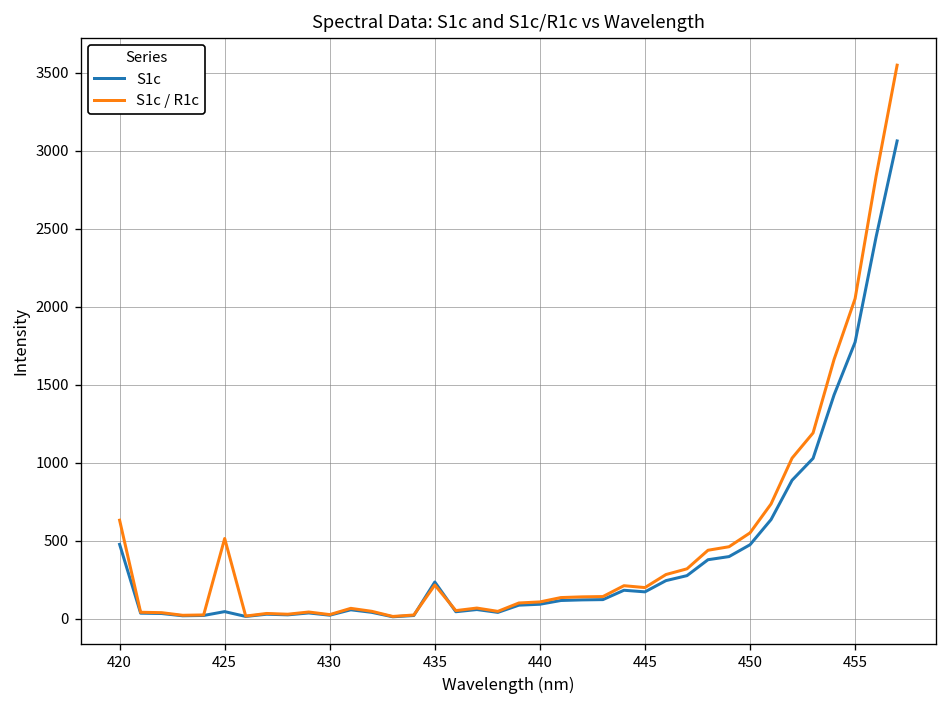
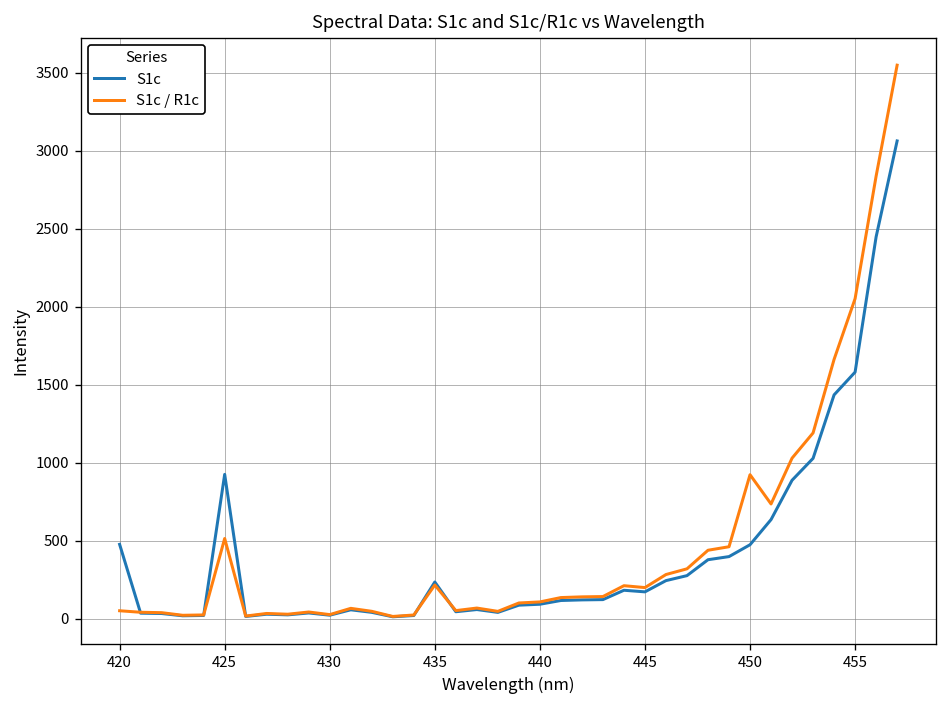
S1c / R1c, 420: 630 -> 50
S1c, 425: 50 -> 930
S1c / R1c, 450: 550 -> 920
S1c, 455: 1770 -> 1580
